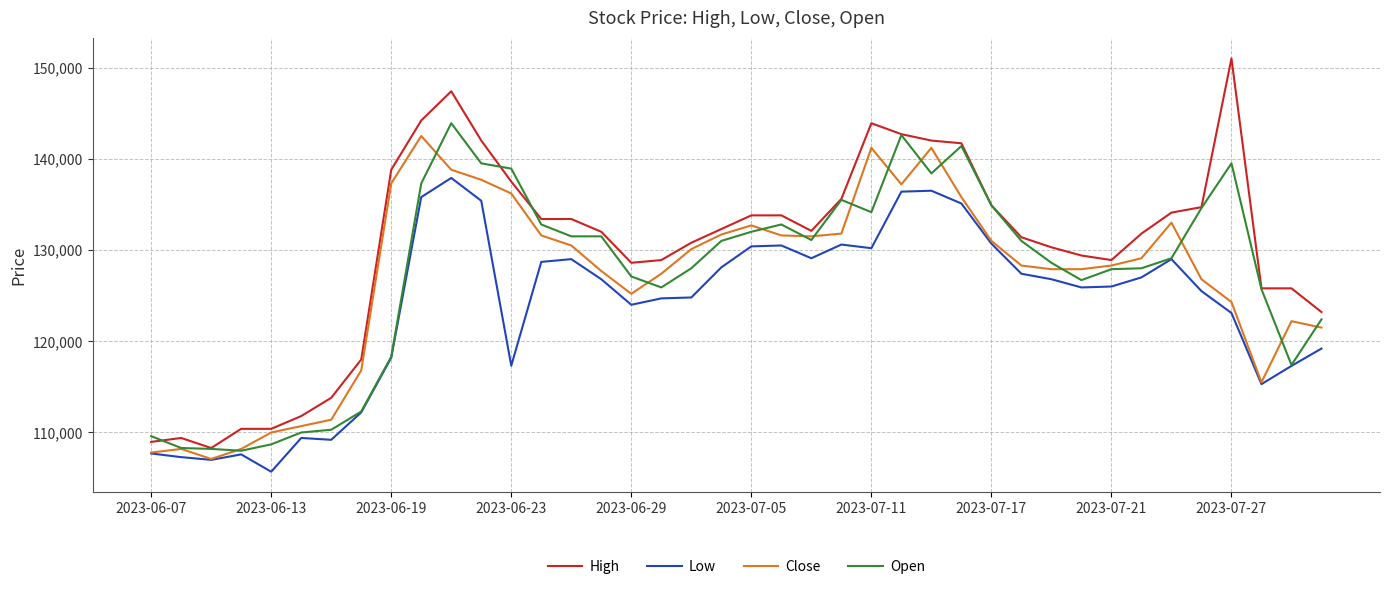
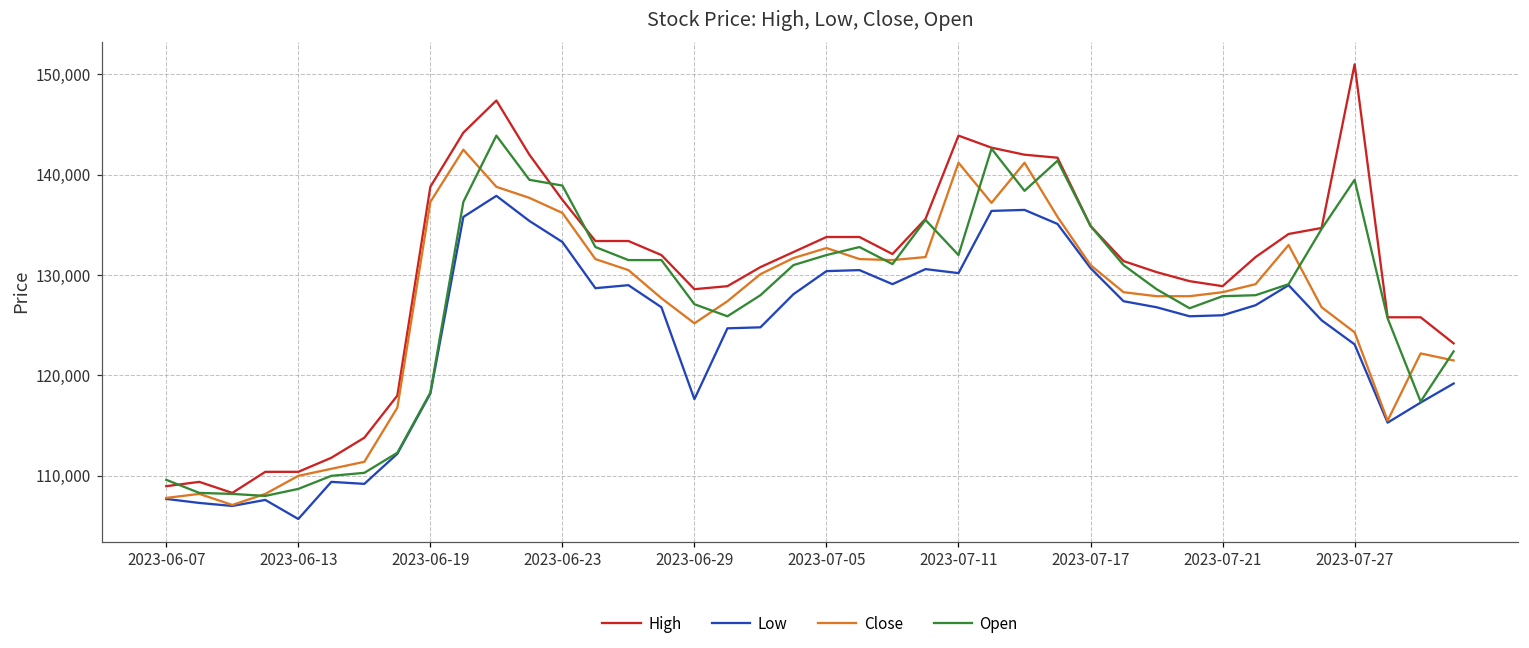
Low, 2023-06-23: 117,000 -> 133,000
Low, 2023-06-29: 124,000 -> 118,000
Open, 2023-07-11: 134,000 -> 132,000
